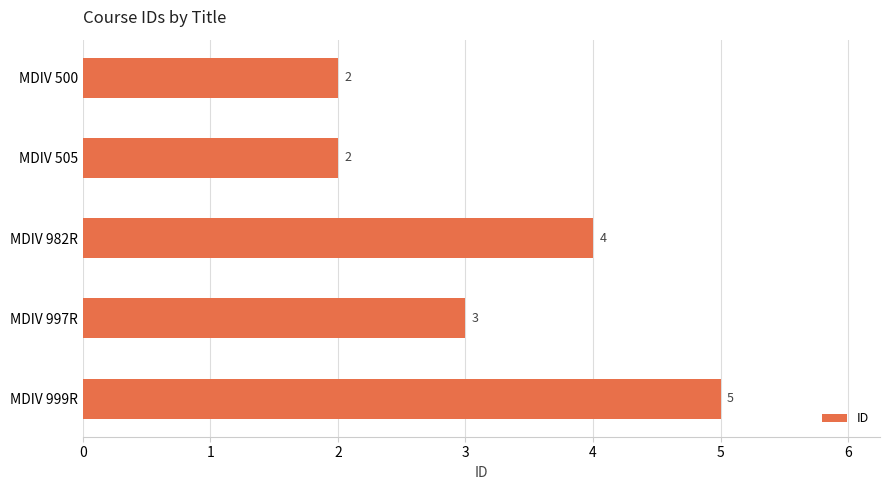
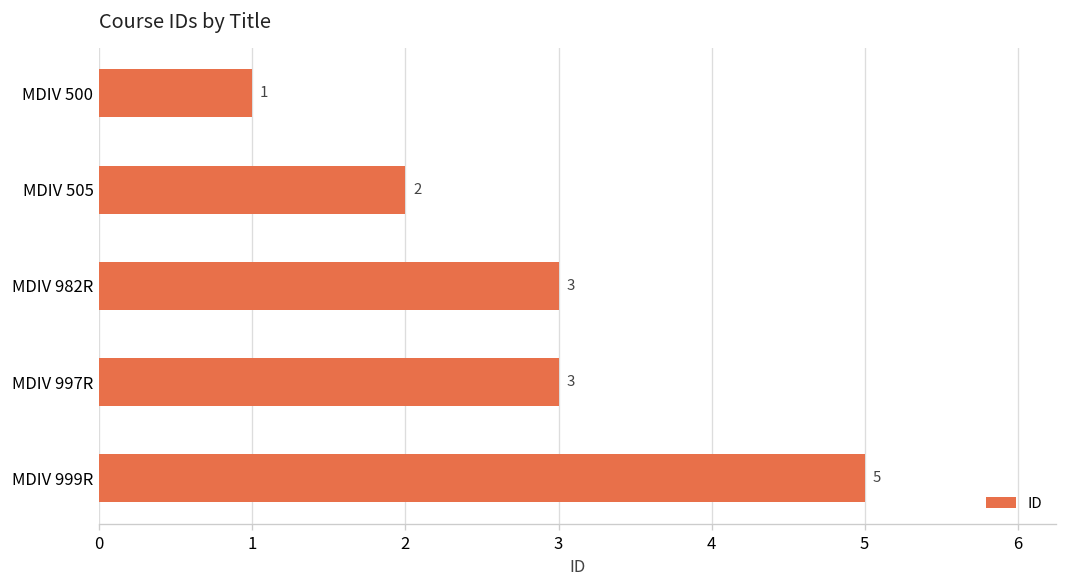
MDIV 500: 2 -> 1
MDIV 982R: 4 -> 3
